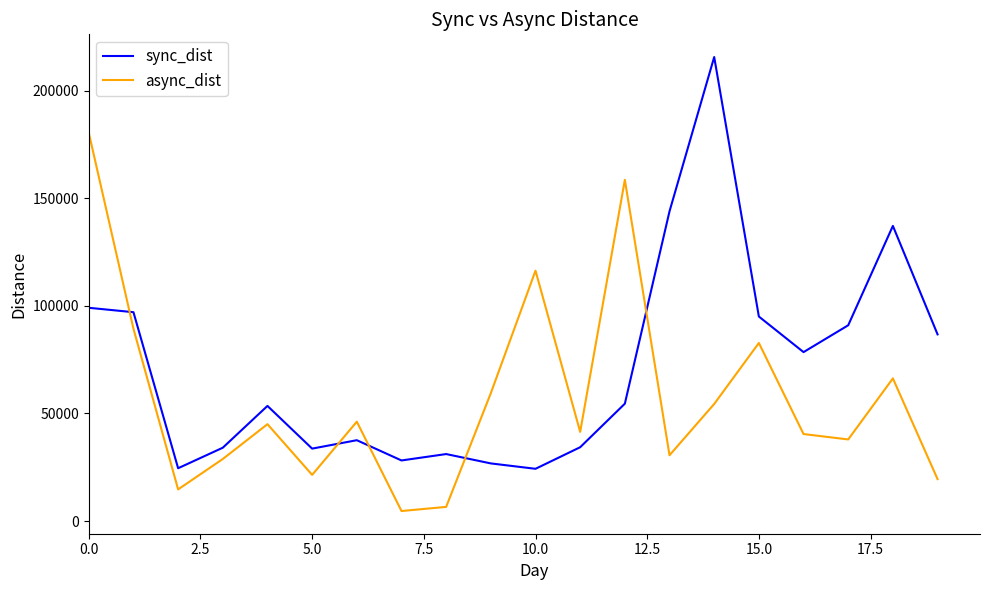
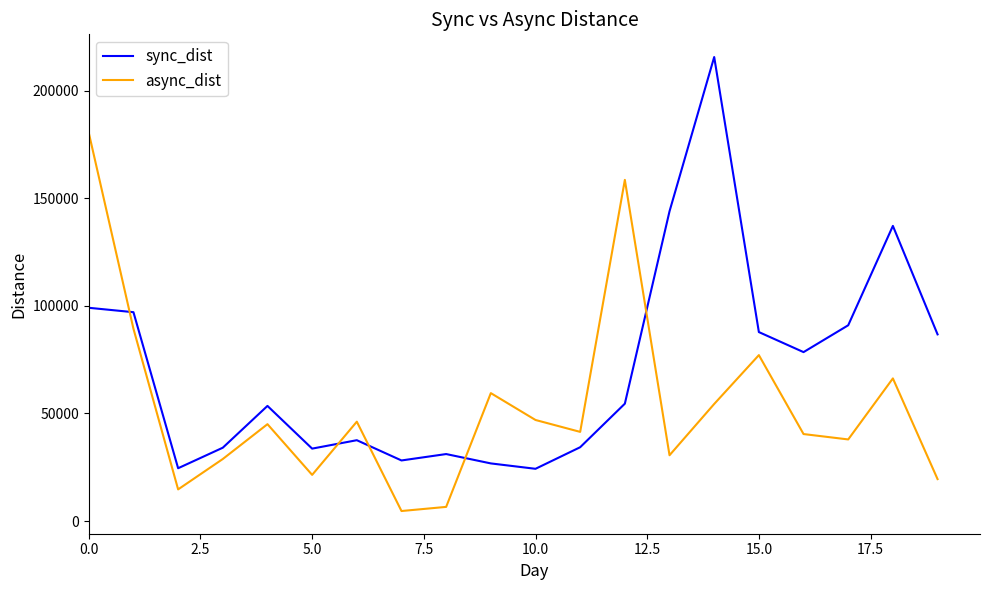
async_dist, 10.0: 116000 -> 47000
sync_dist, 15.0: 95000 -> 88000
async_dist, 15.0: 83000 -> 77000
